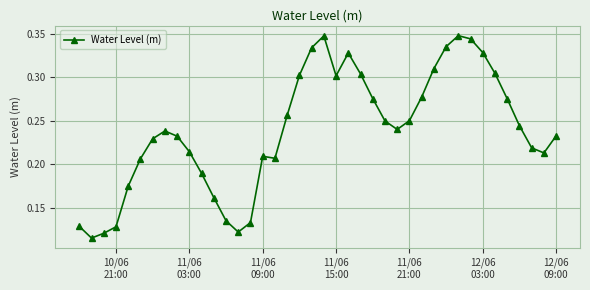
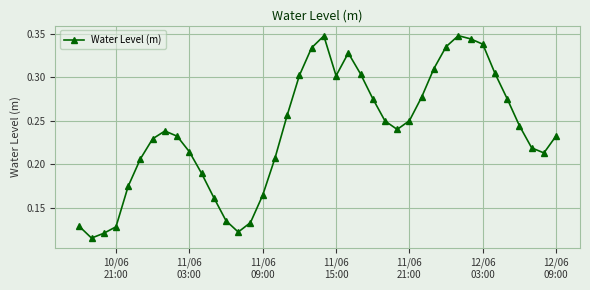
11/06 09:00: 0.21 -> 0.16
12/06 03:00: 0.33 -> 0.34
